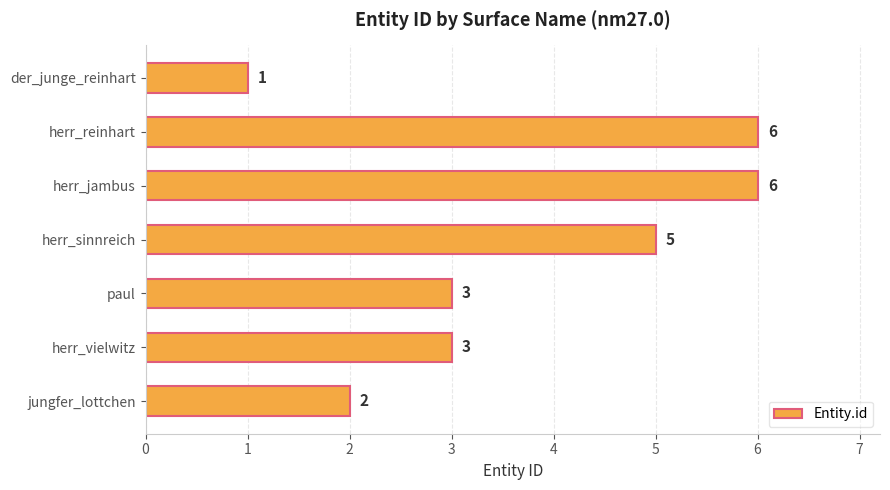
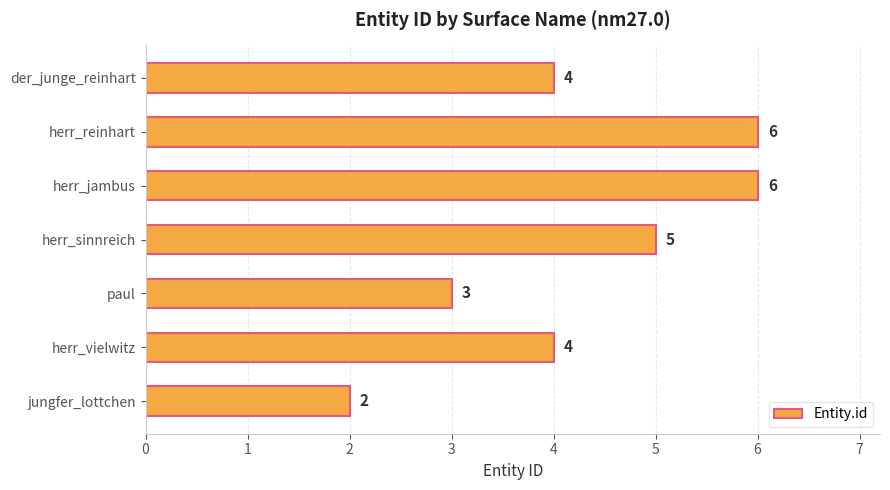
der_junge_reinhart: 1 -> 4
herr_vielwitz: 3 -> 4
